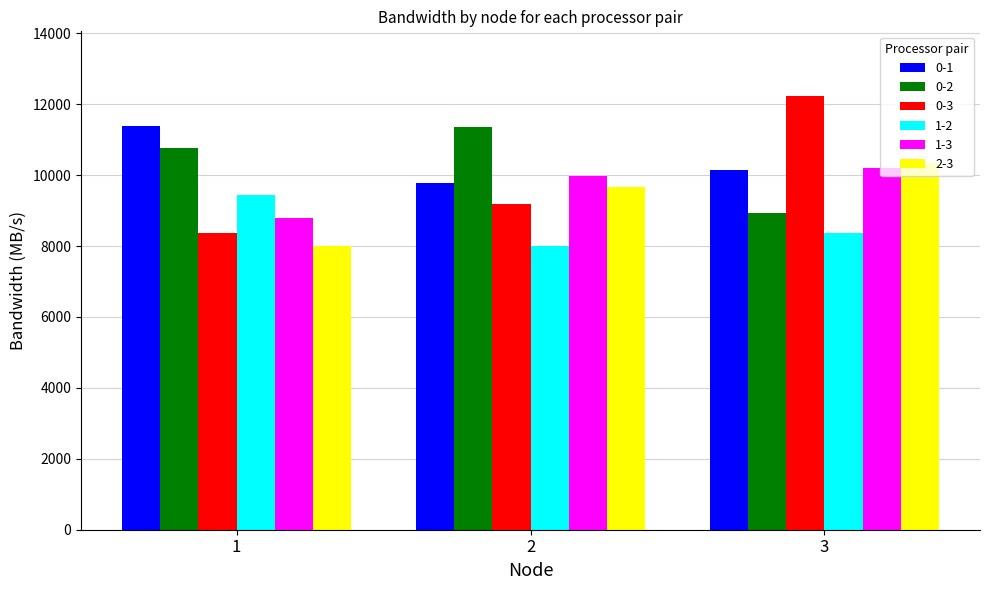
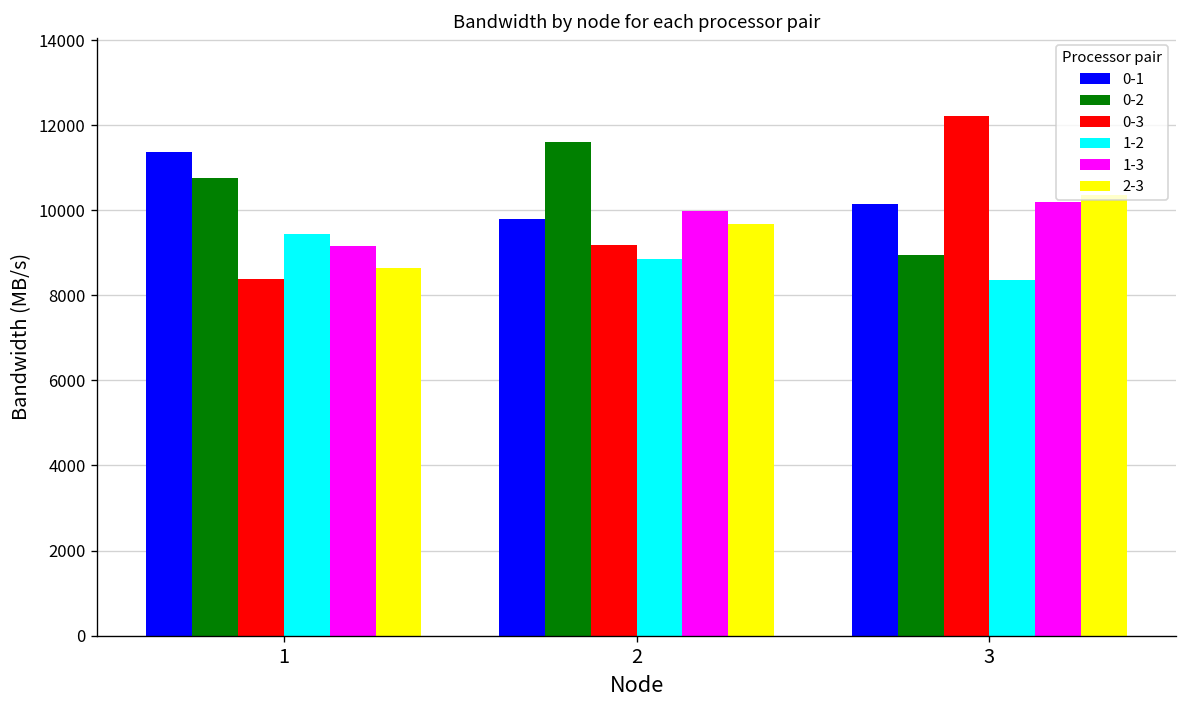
1-3, 1: 8800 -> 9200
2-3, 1: 8000 -> 8600
0-2, 2: 11400 -> 11600
1-2, 2: 8000 -> 8900
